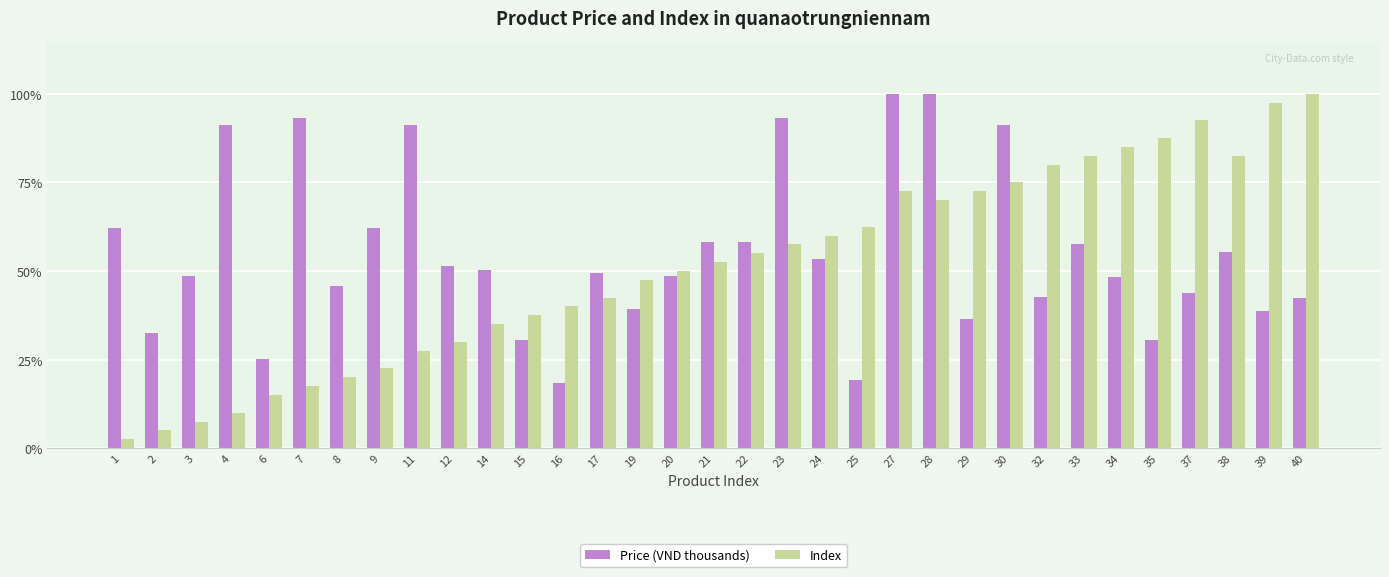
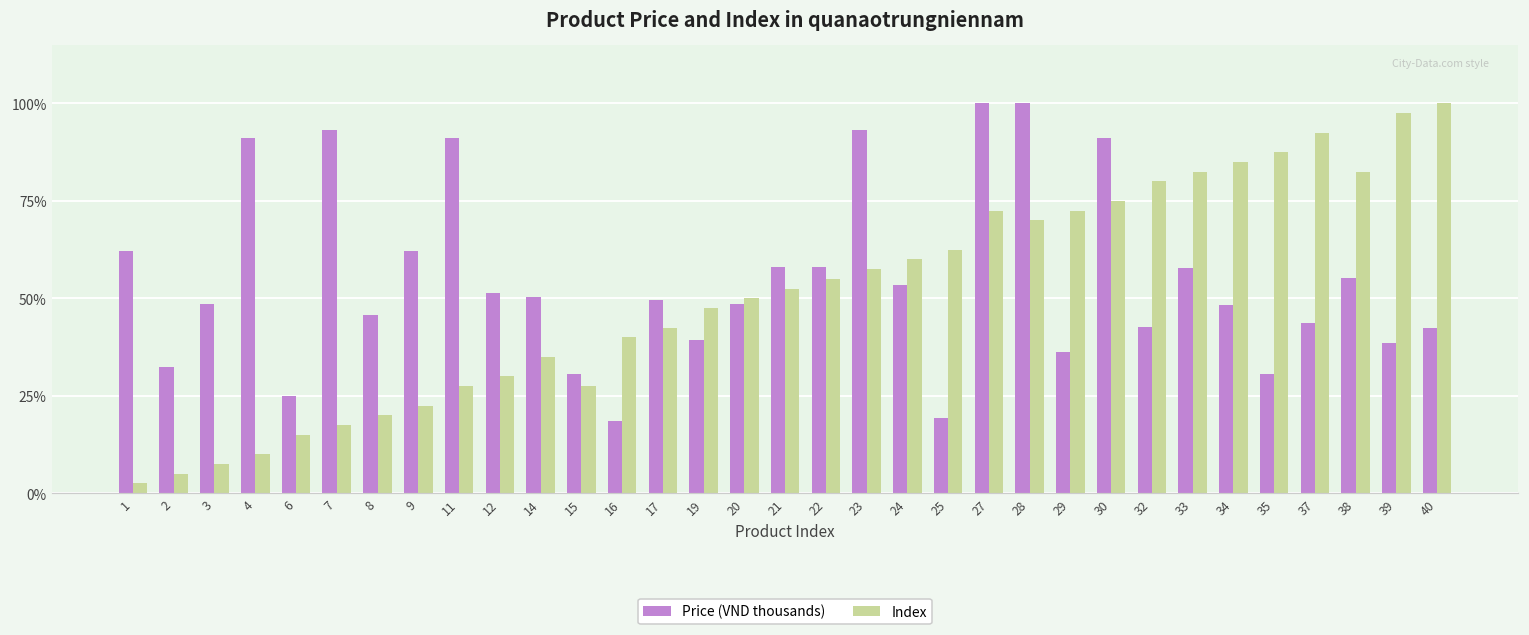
Index, 15: 38% -> 28%
